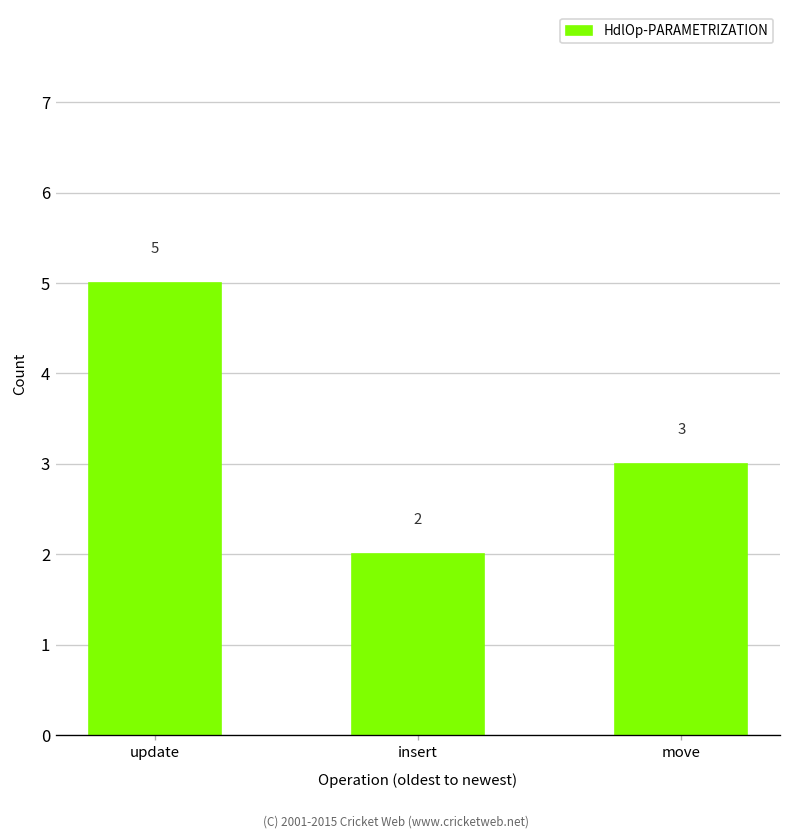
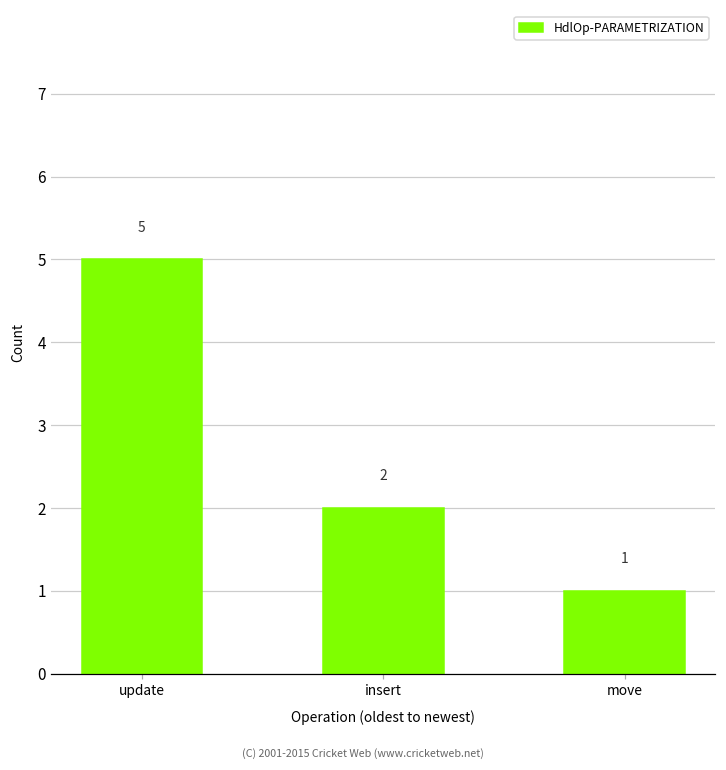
move: 3 -> 1
